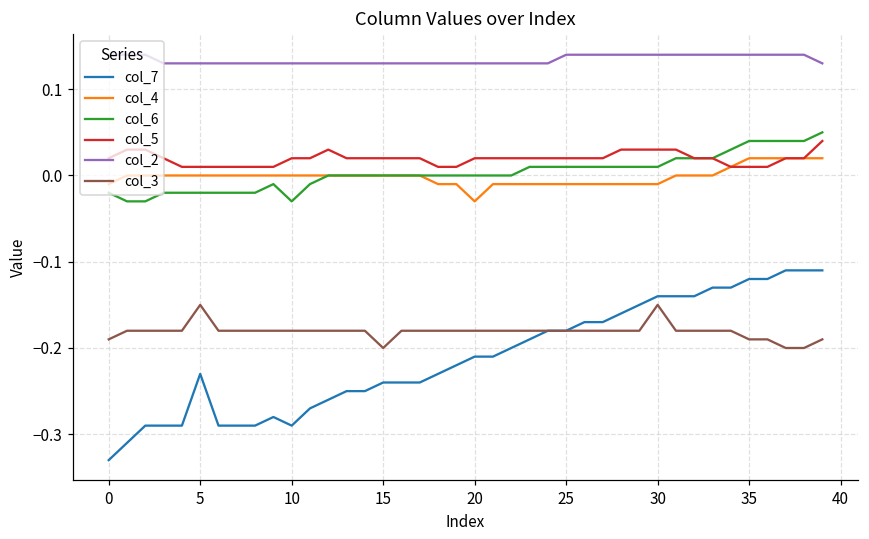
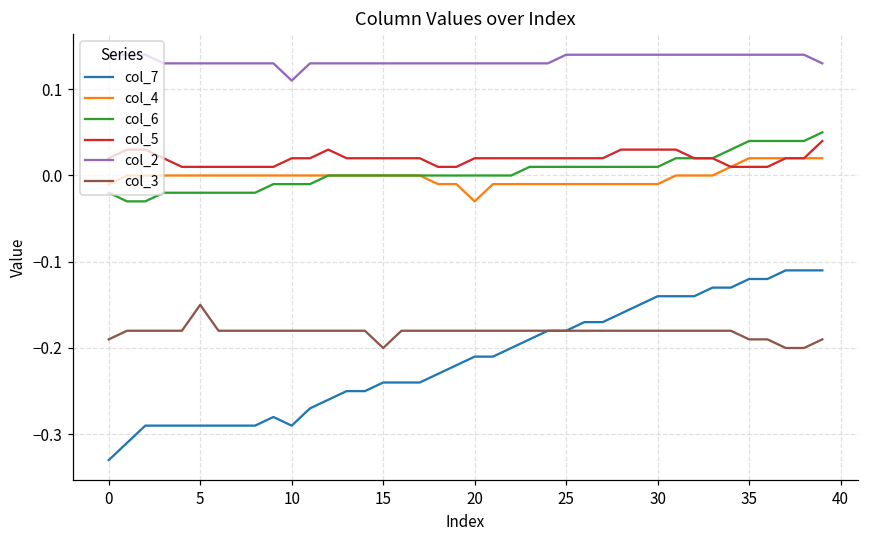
col_7, 5: -0.23 -> -0.29
col_6, 10: -0.03 -> -0.01
col_2, 10: 0.13 -> 0.11
col_3, 30: -0.15 -> -0.18
